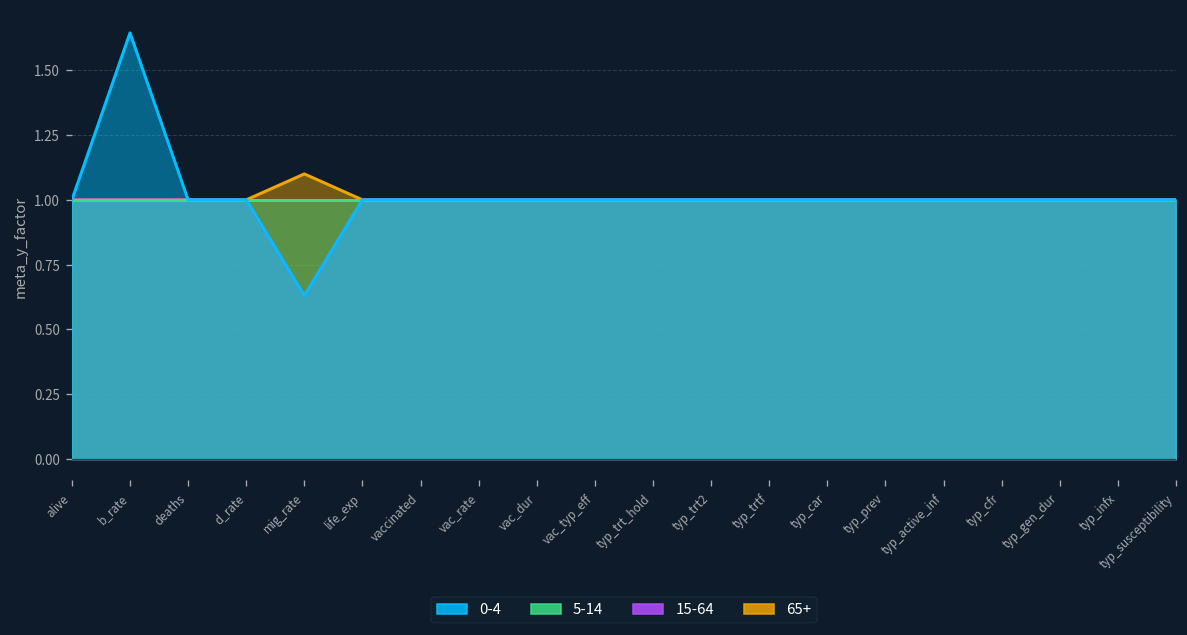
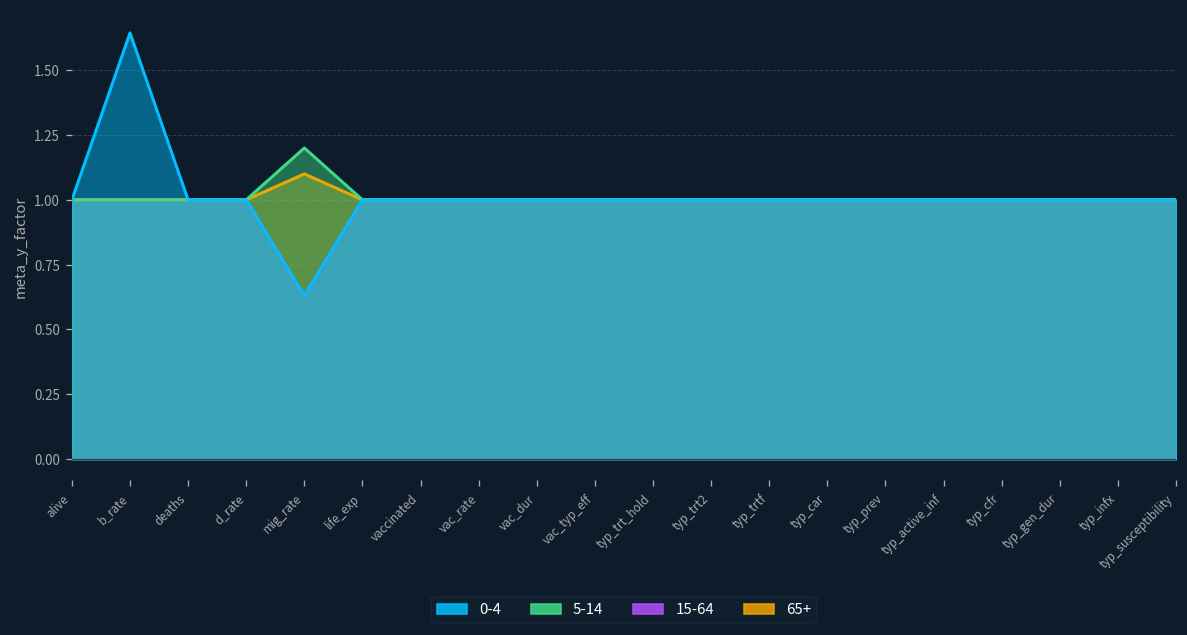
5-14, mig_rate: 1.0 -> 1.2
